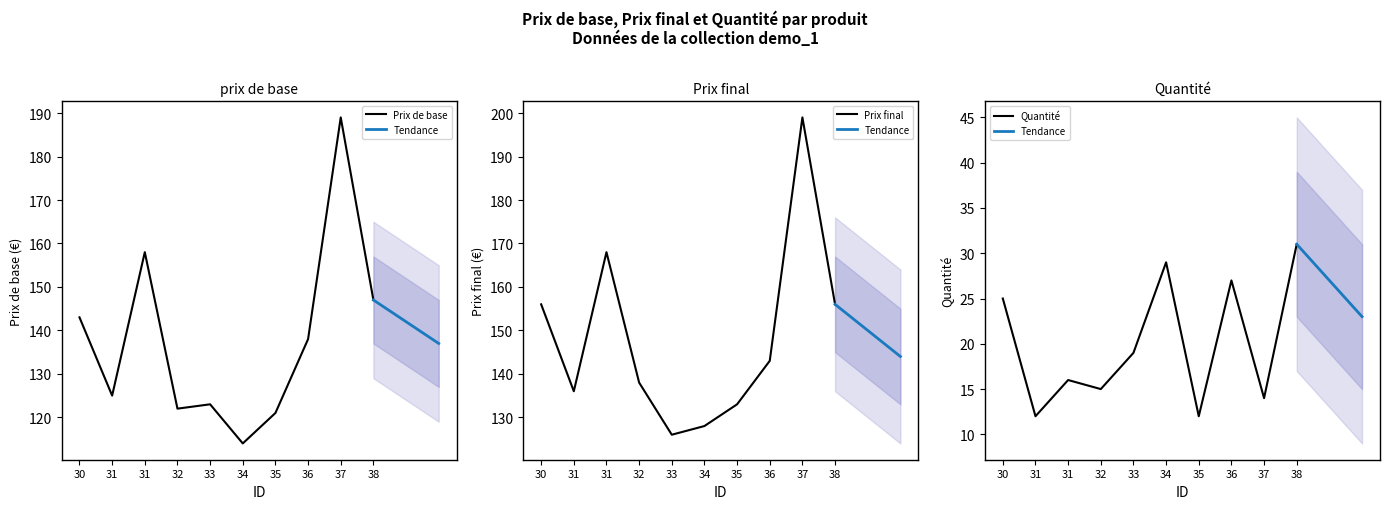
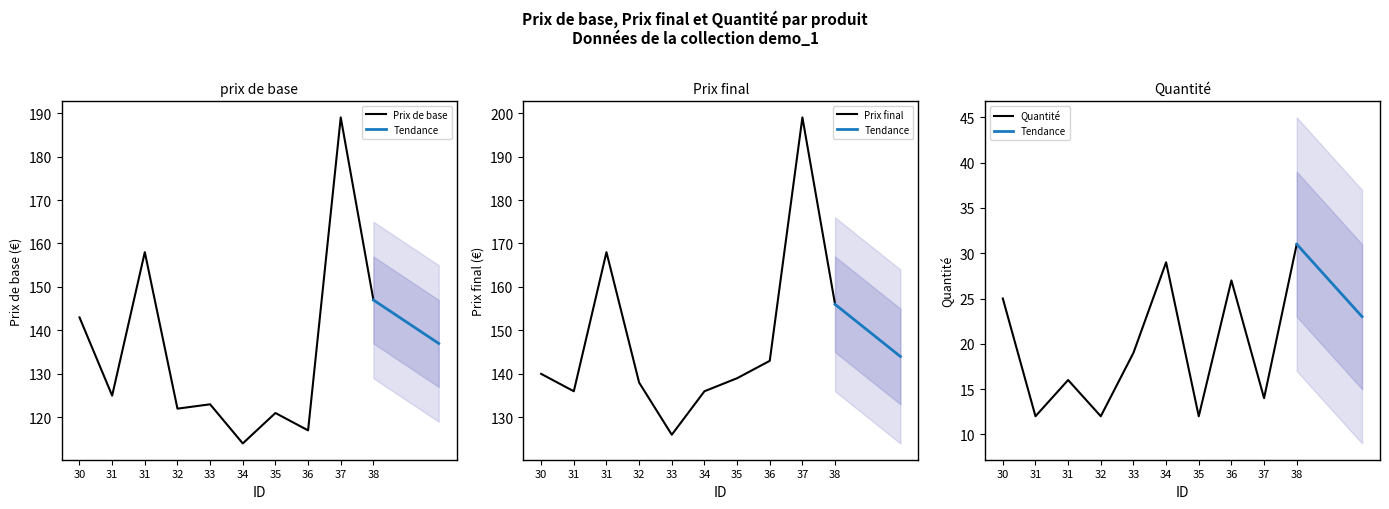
prix de base, Prix de base, 36: 138 -> 117
Prix final, Prix final, 30: 156 -> 140
Prix final, Prix final, 34: 128 -> 136
Prix final, Prix final, 35: 133 -> 139
Quantité, Quantité, 32: 15 -> 12
